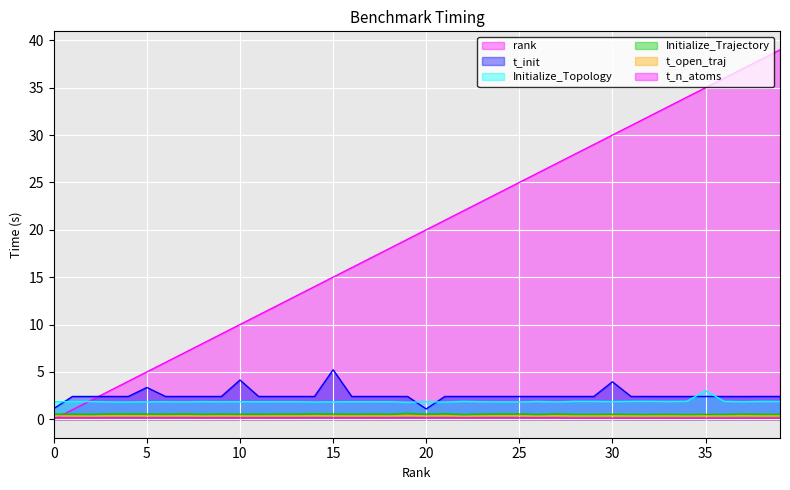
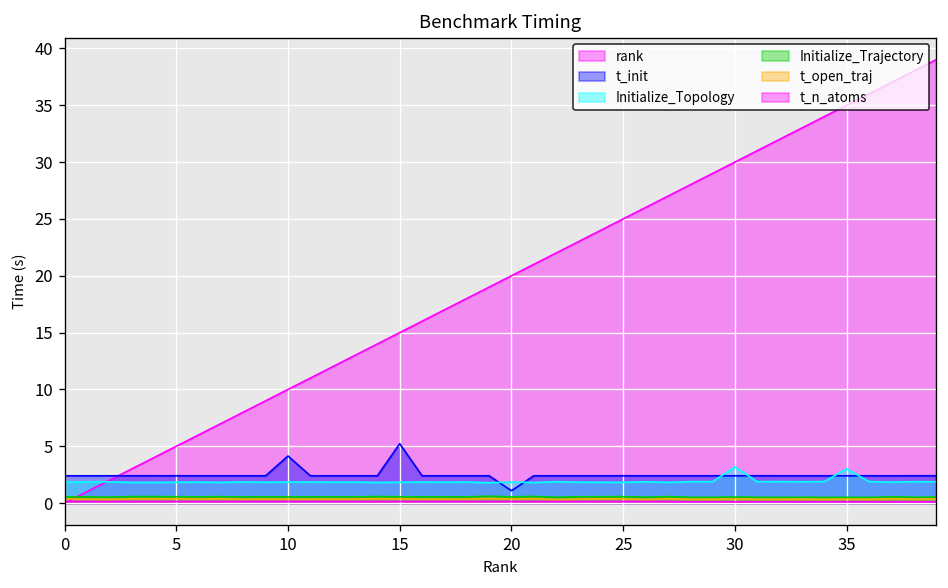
t_init, 0: 1 -> 2
t_init, 5: 3 -> 2
t_init, 30: 4 -> 2
Initialize_Topology, 30: 2 -> 3
